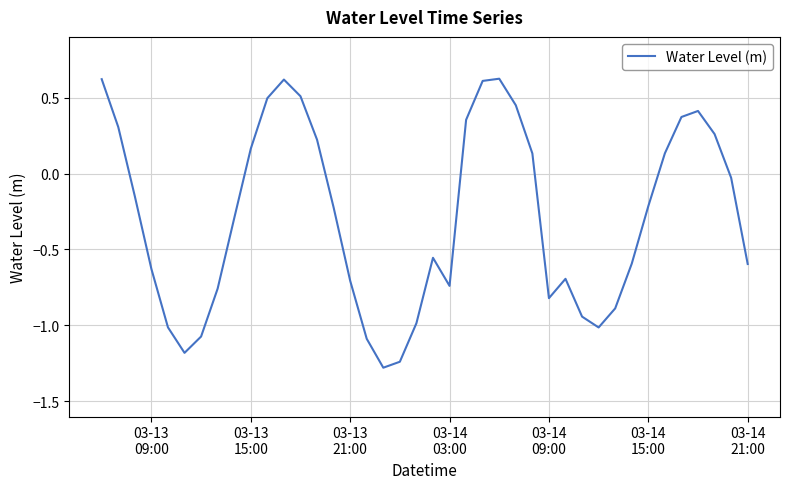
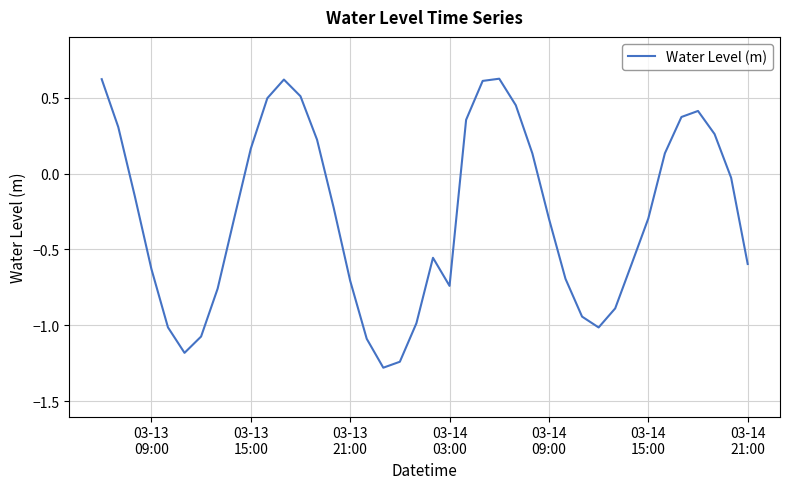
03-14 09:00: -0.82 -> -0.30
03-14 15:00: -0.21 -> -0.30
